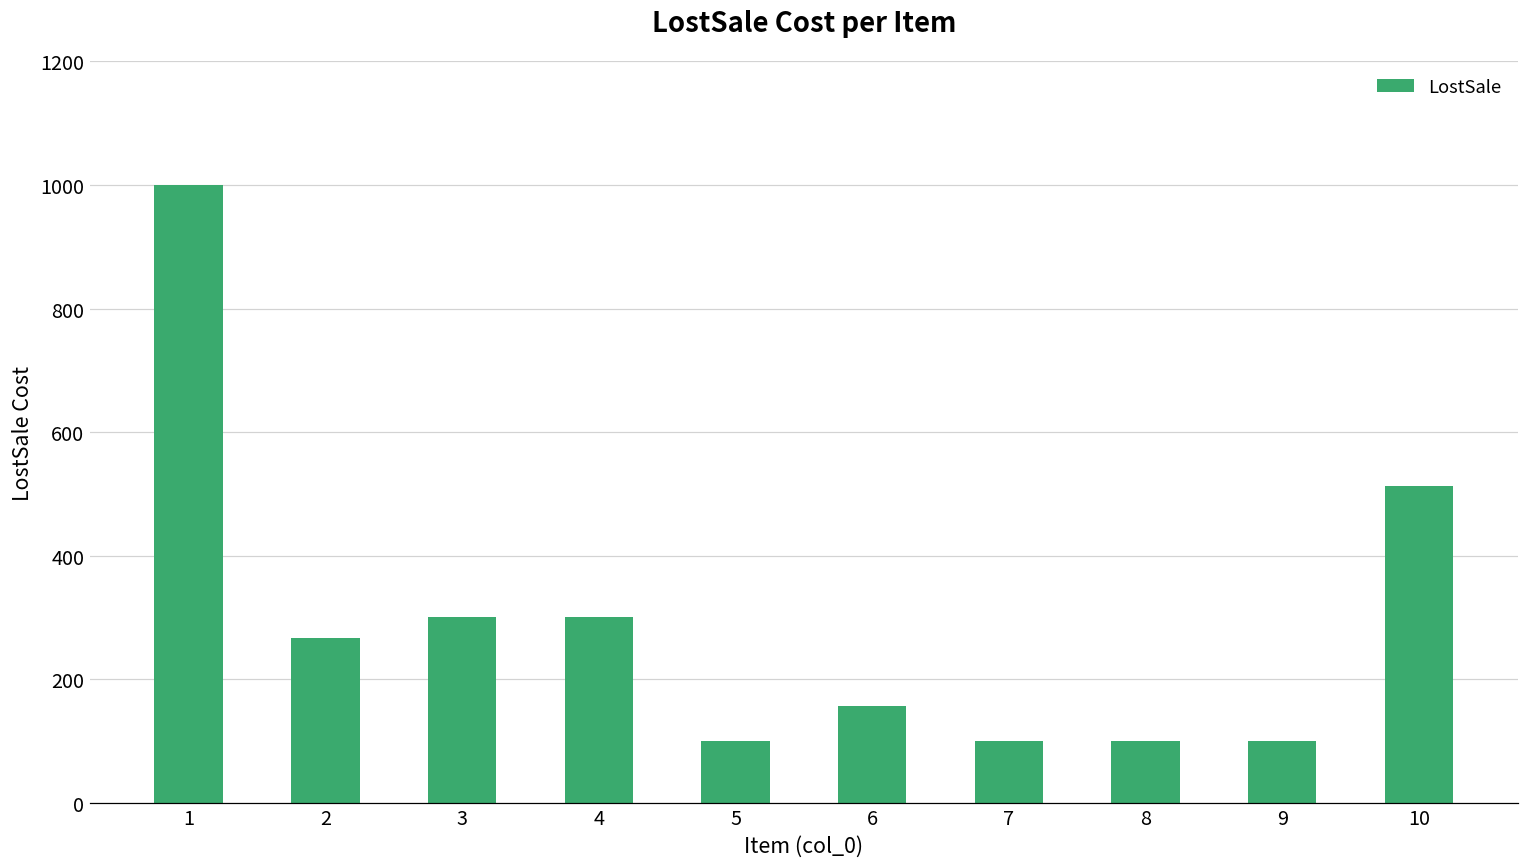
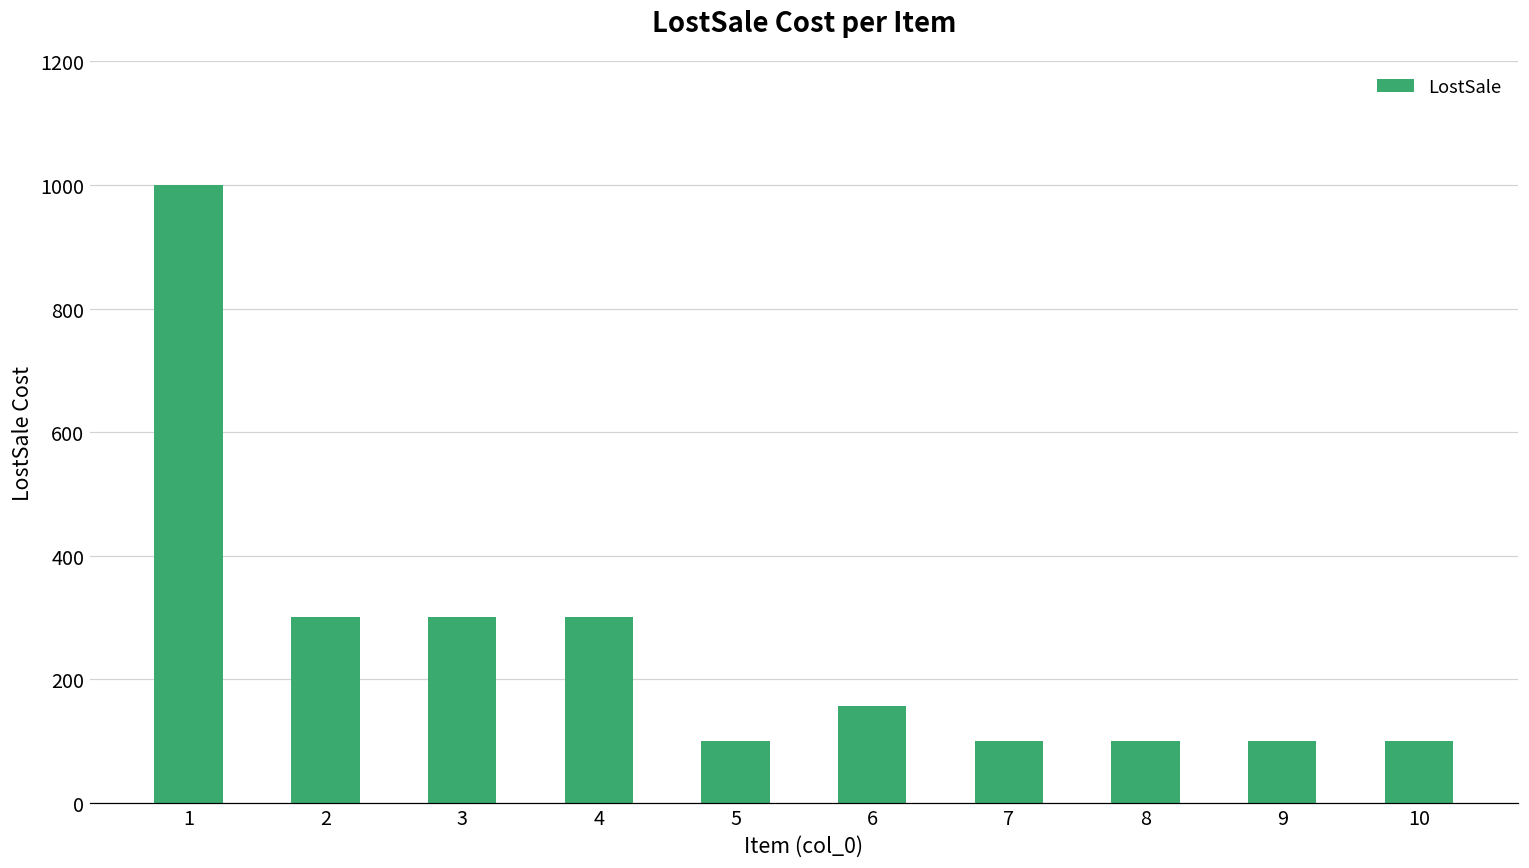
2: 270 -> 300
10: 510 -> 100
